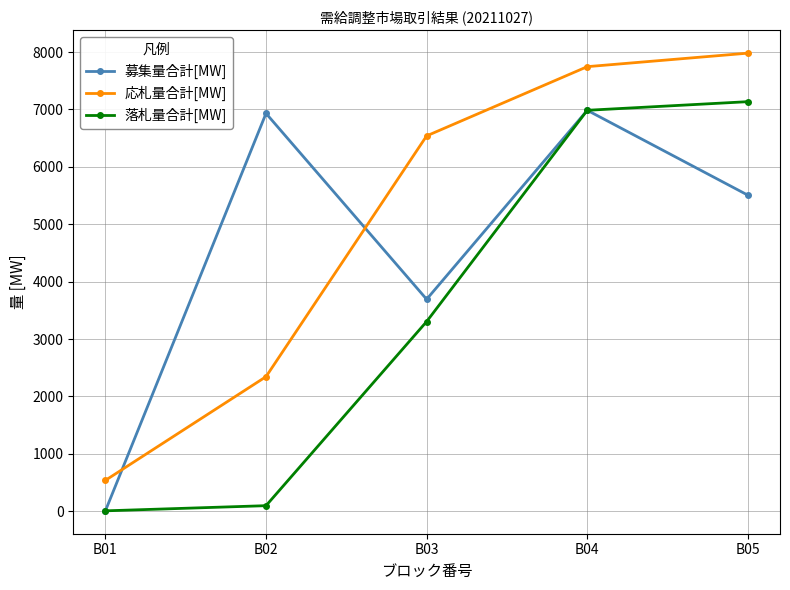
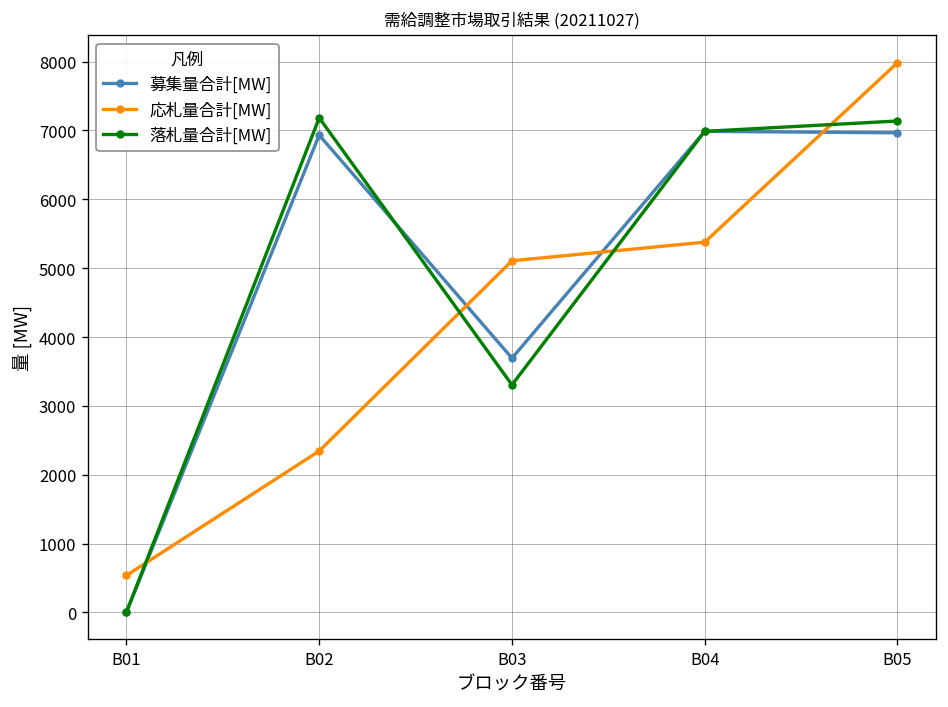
落札量合計[MW], B02: 100 -> 7200
応札量合計[MW], B03: 6500 -> 5100
応札量合計[MW], B04: 7700 -> 5400
募集量合計[MW], B05: 5500 -> 7000
